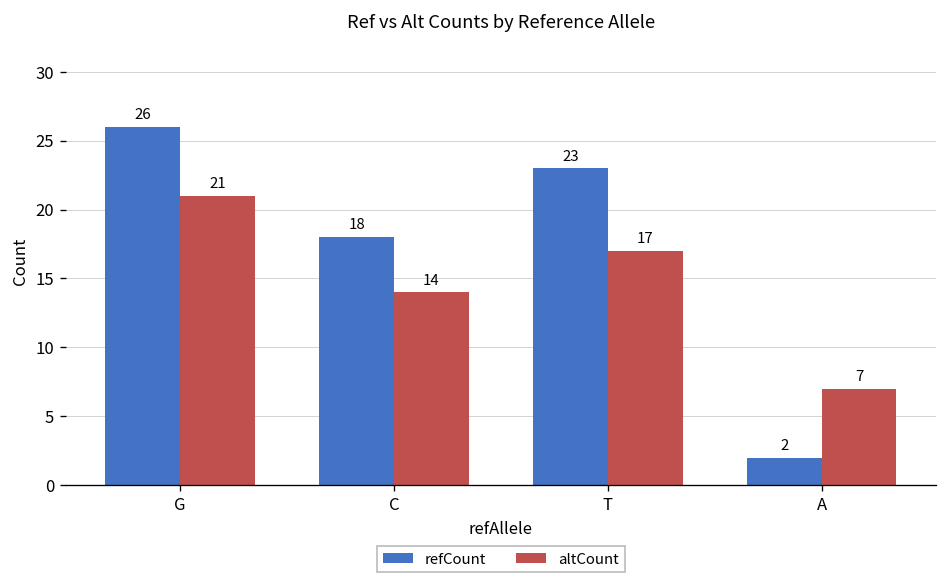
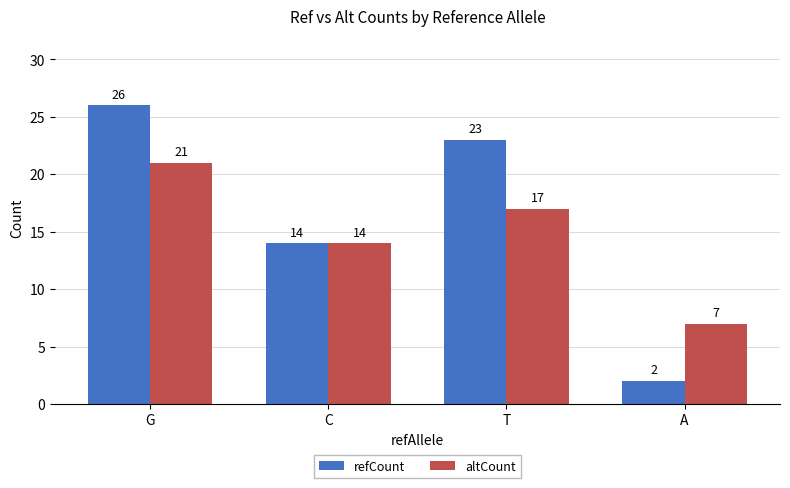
refCount, C: 18 -> 14
